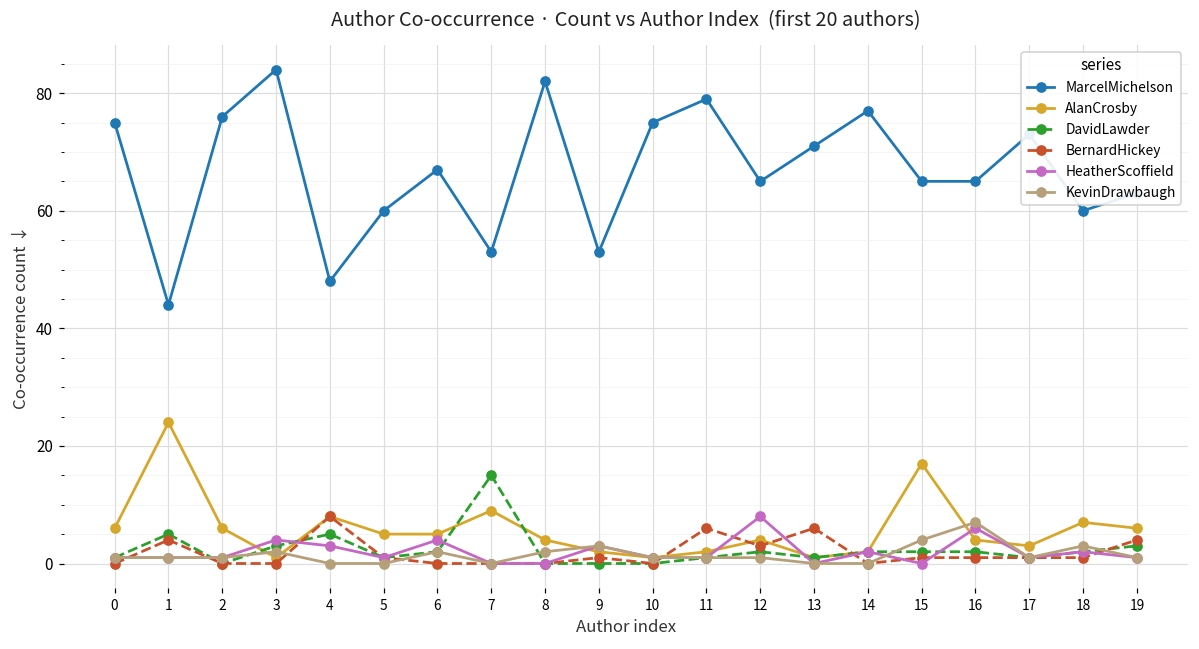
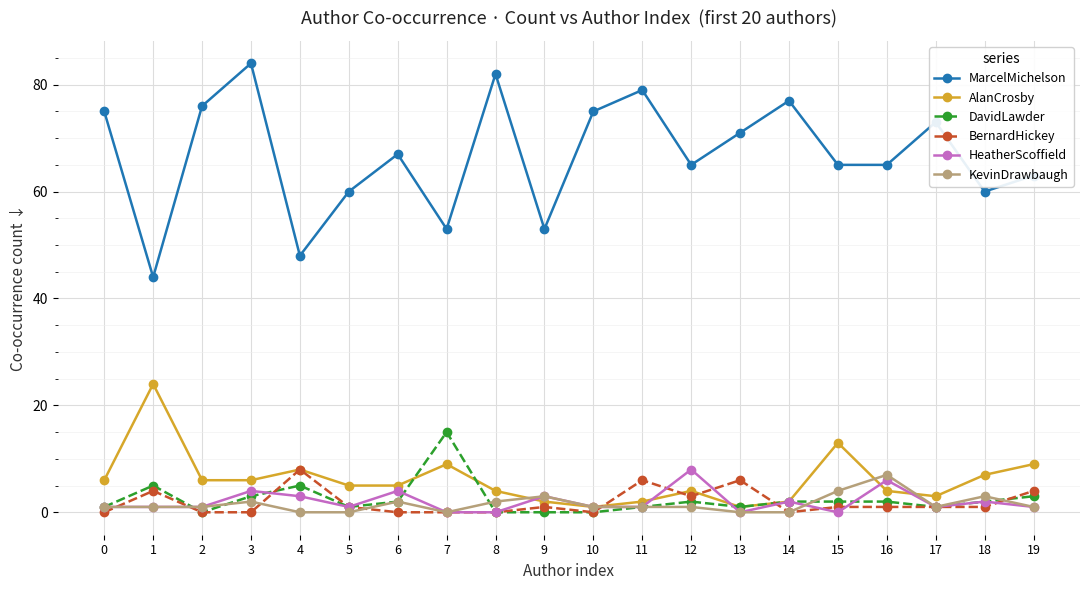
AlanCrosby, 3: 1 -> 6
AlanCrosby, 15: 17 -> 13
AlanCrosby, 19: 6 -> 9
